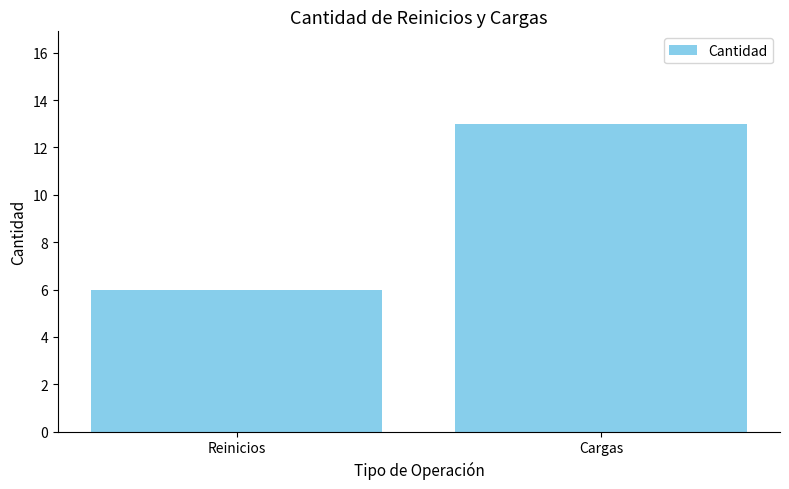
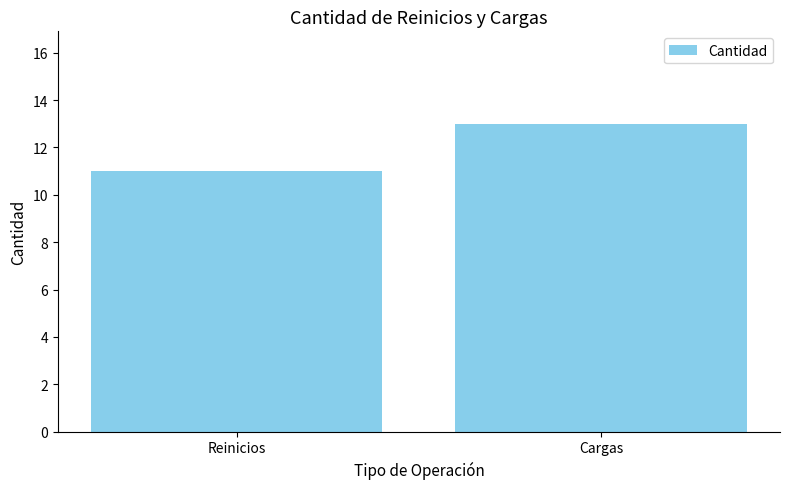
Reinicios: 6 -> 11
